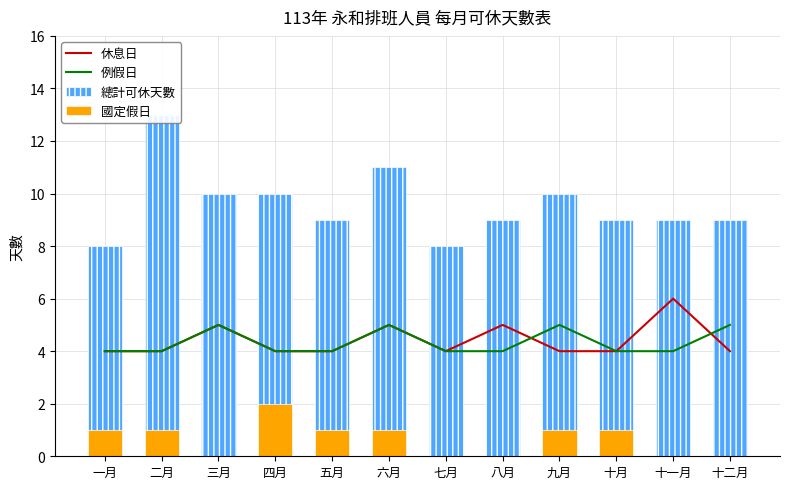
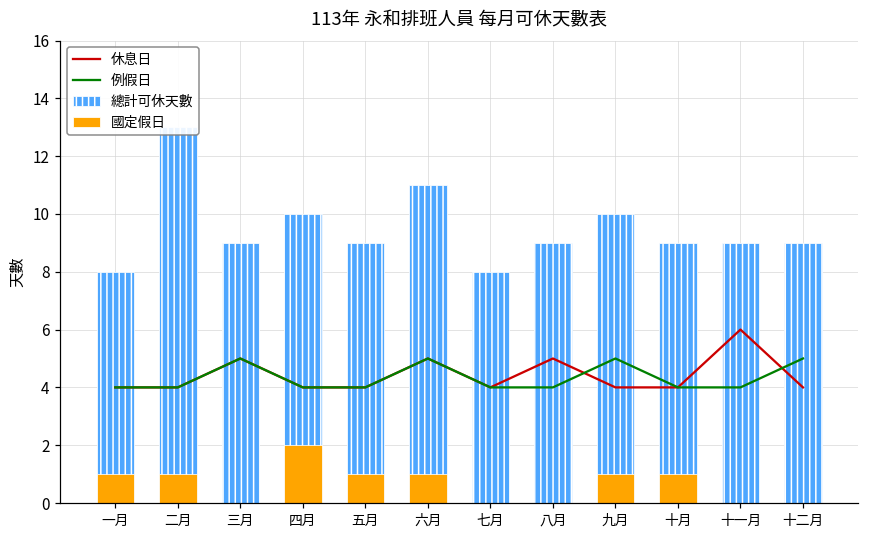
總計可休天數, 三月: 10 -> 9
